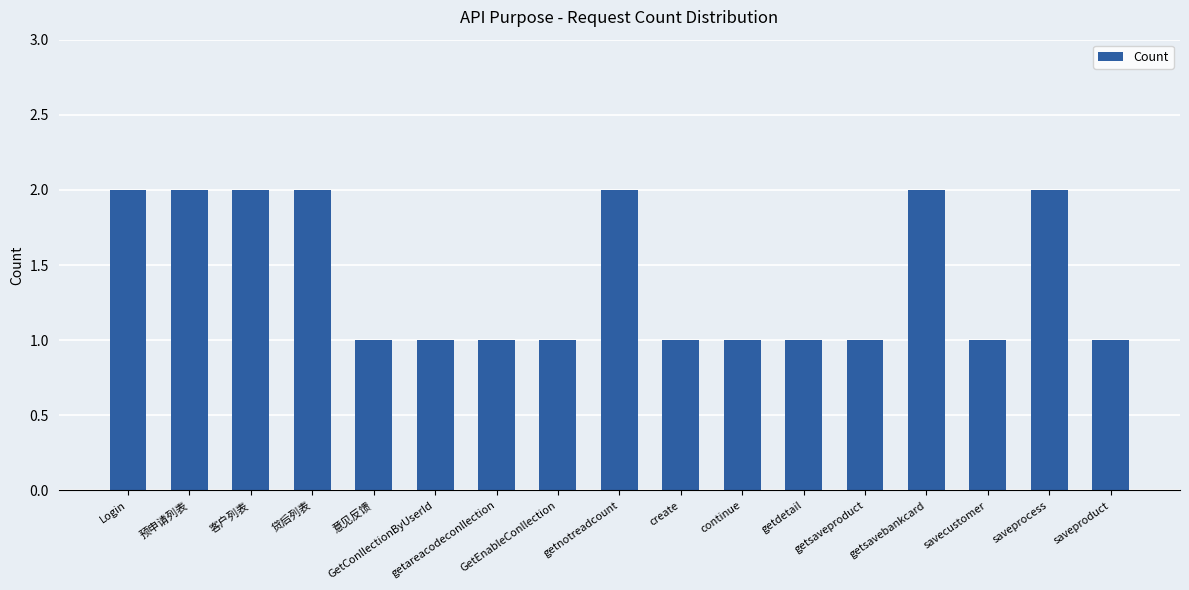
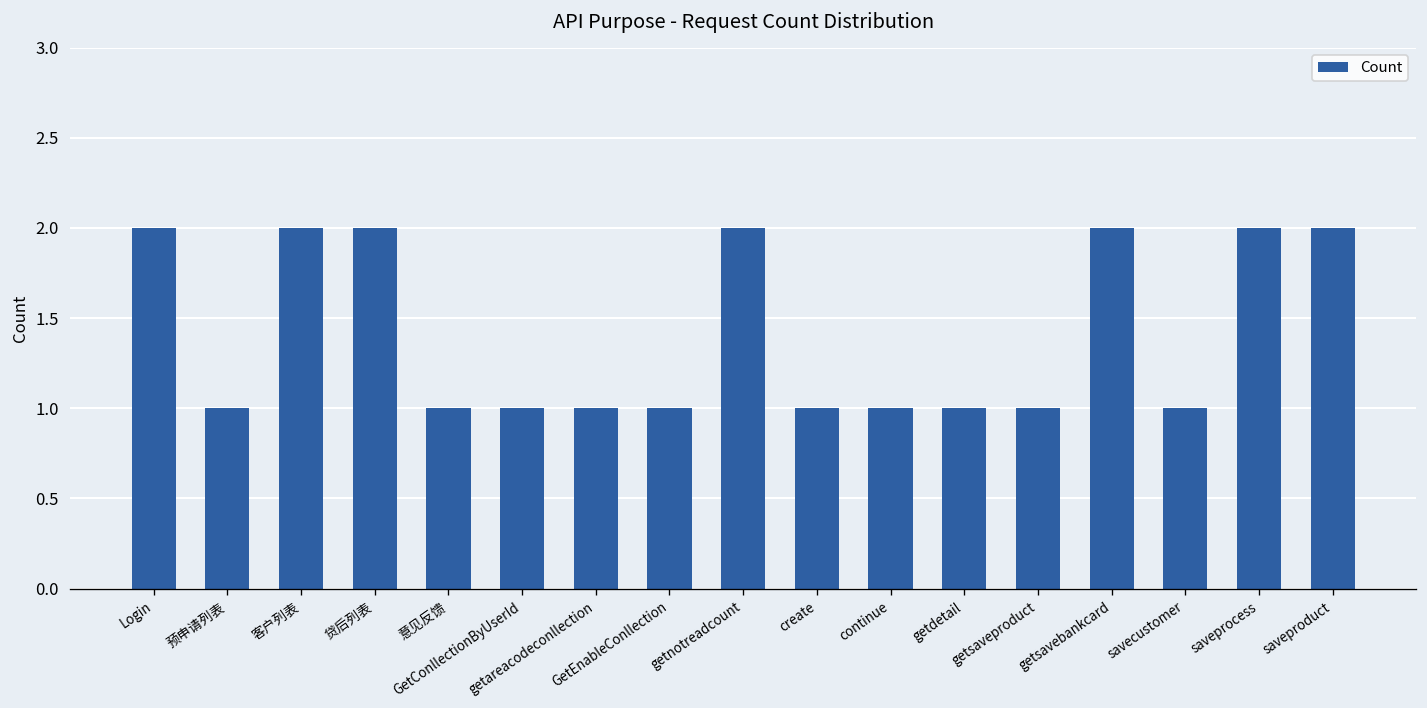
预申请列表: 2 -> 1
saveproduct: 1 -> 2
